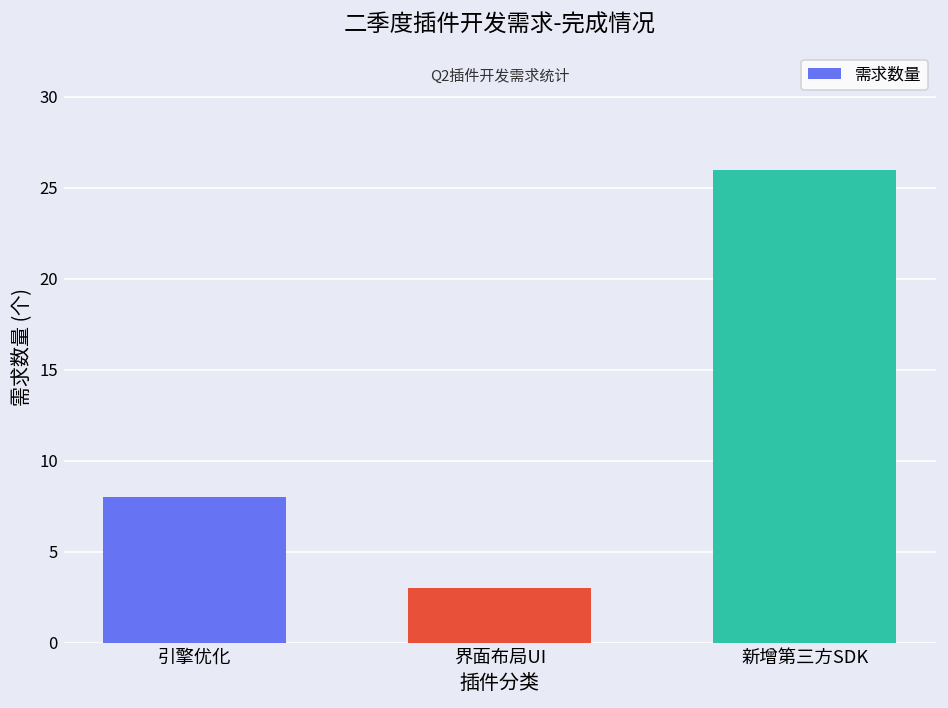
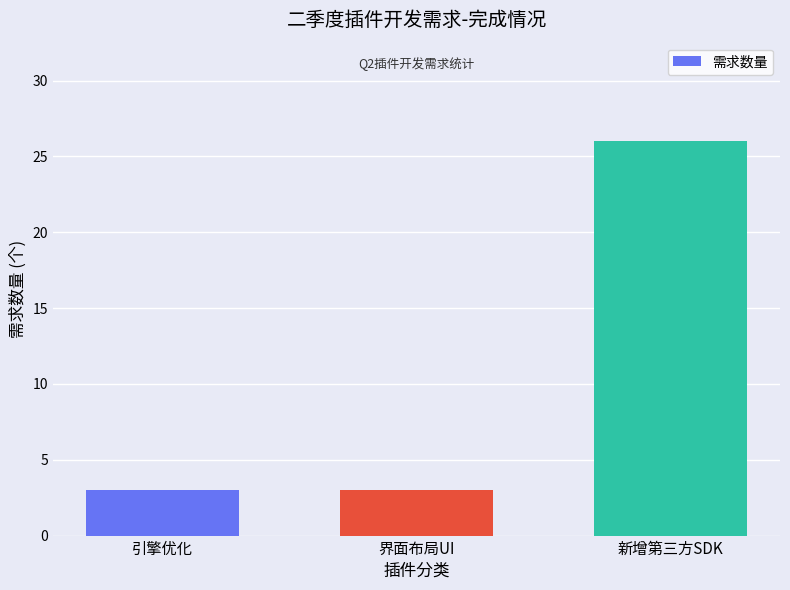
引擎优化: 8 -> 3
